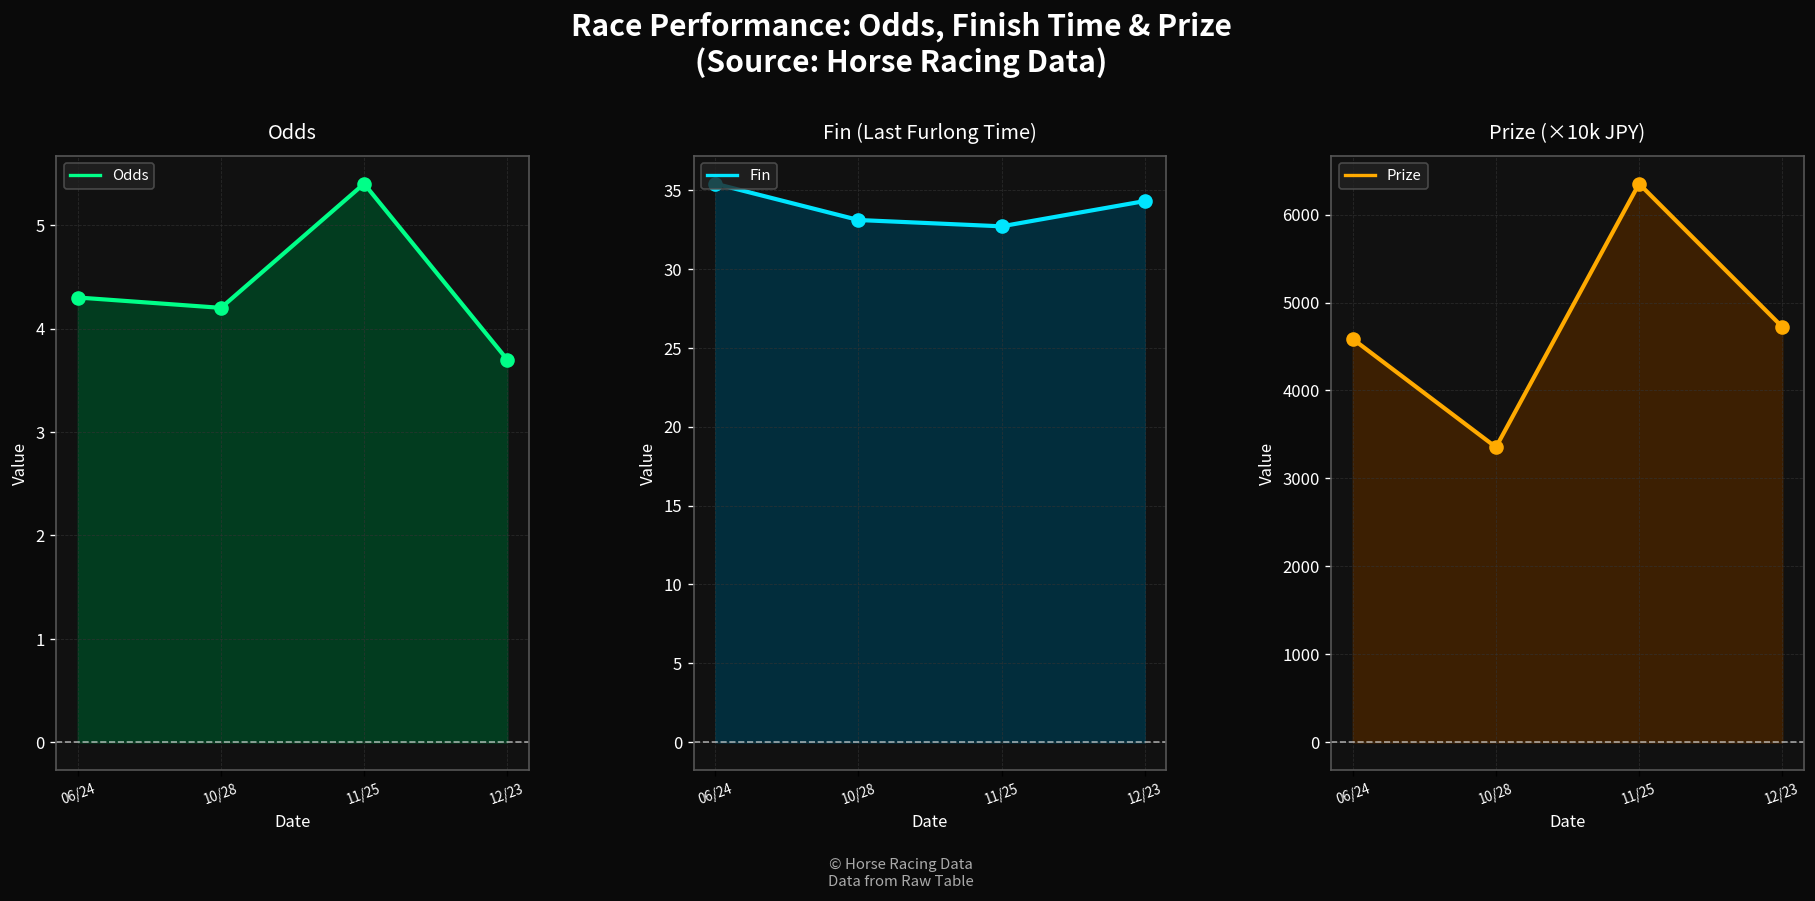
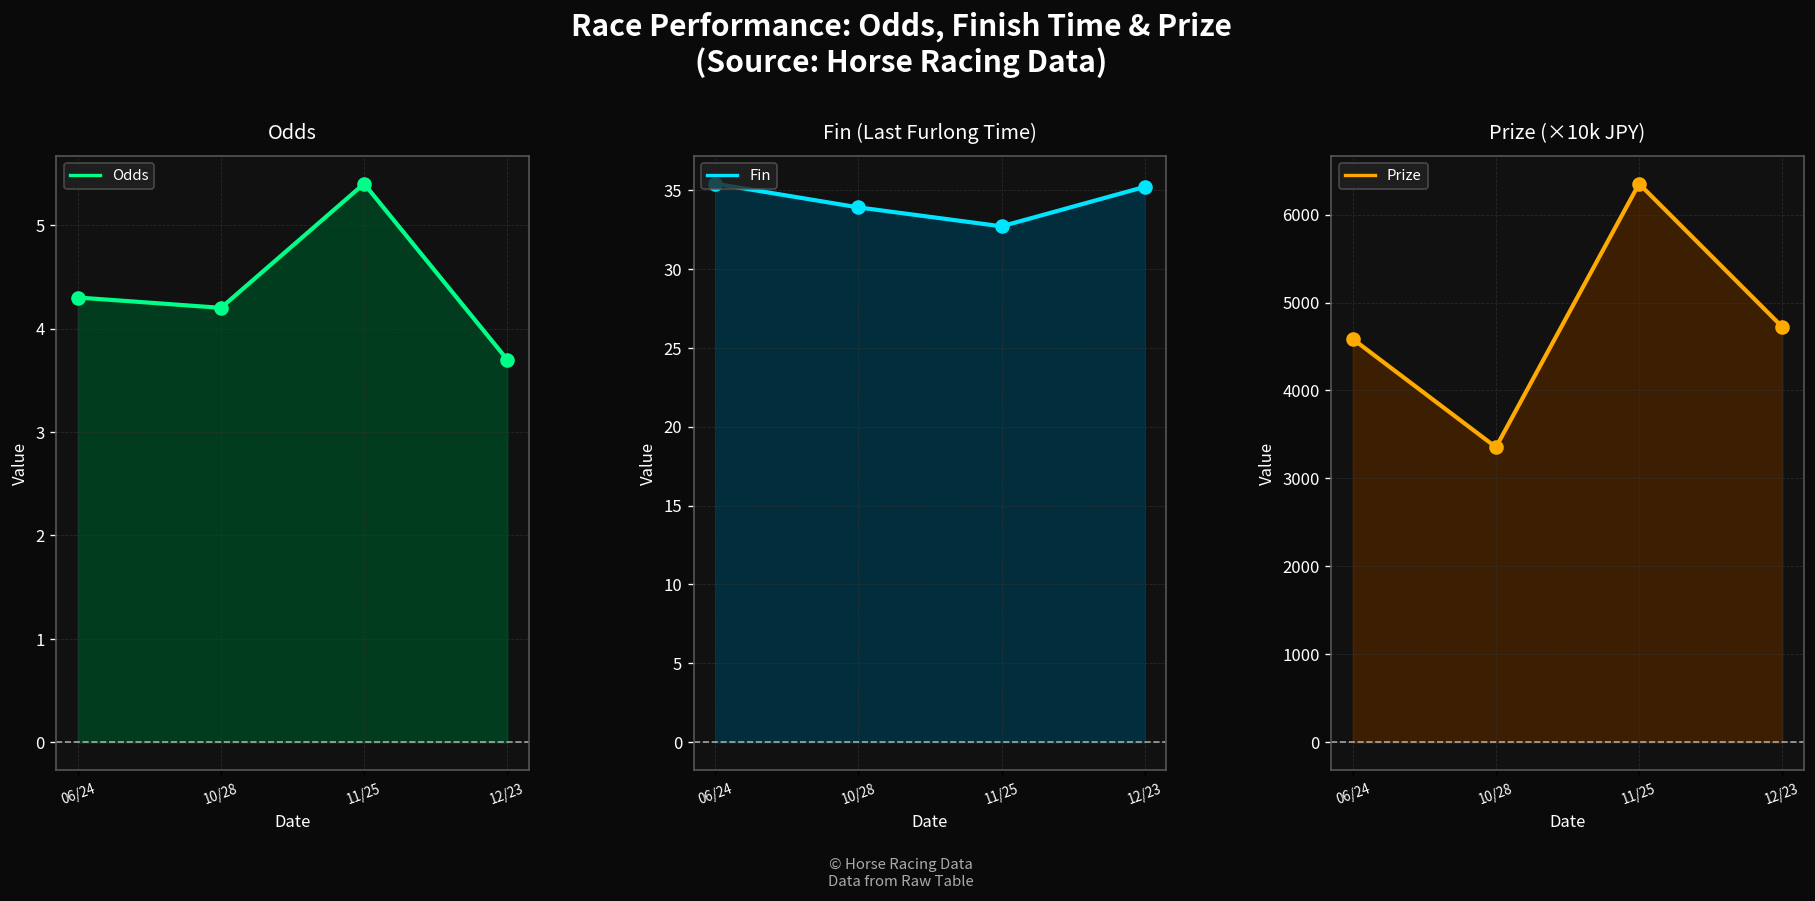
Fin (Last Furlong Time), 10/28: 33.1 -> 33.9
Fin (Last Furlong Time), 12/23: 34.3 -> 35.2
